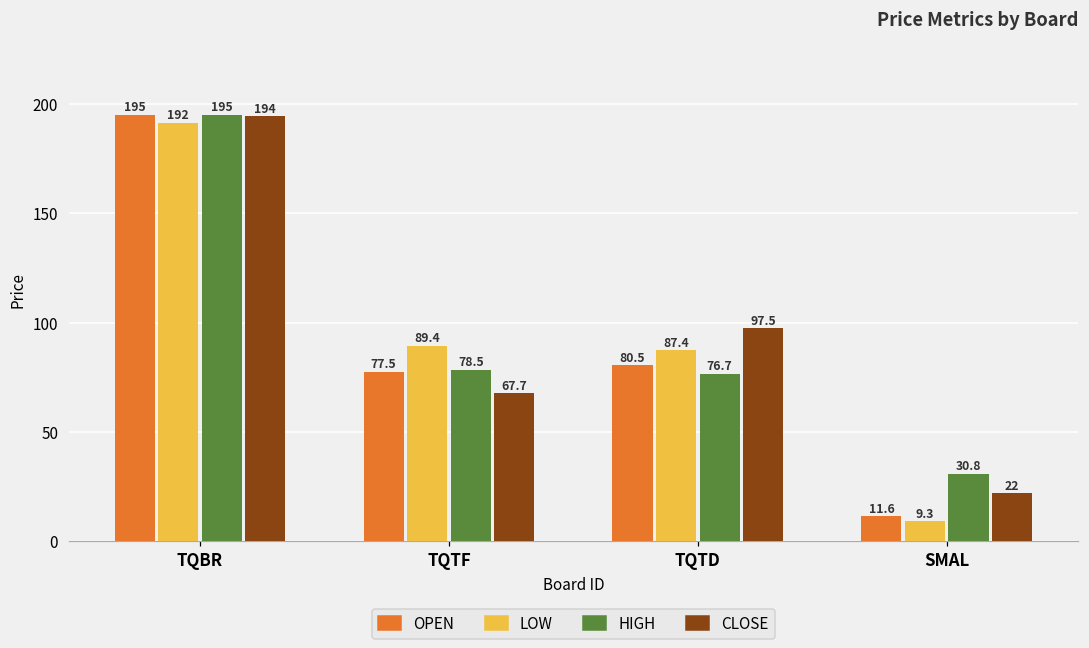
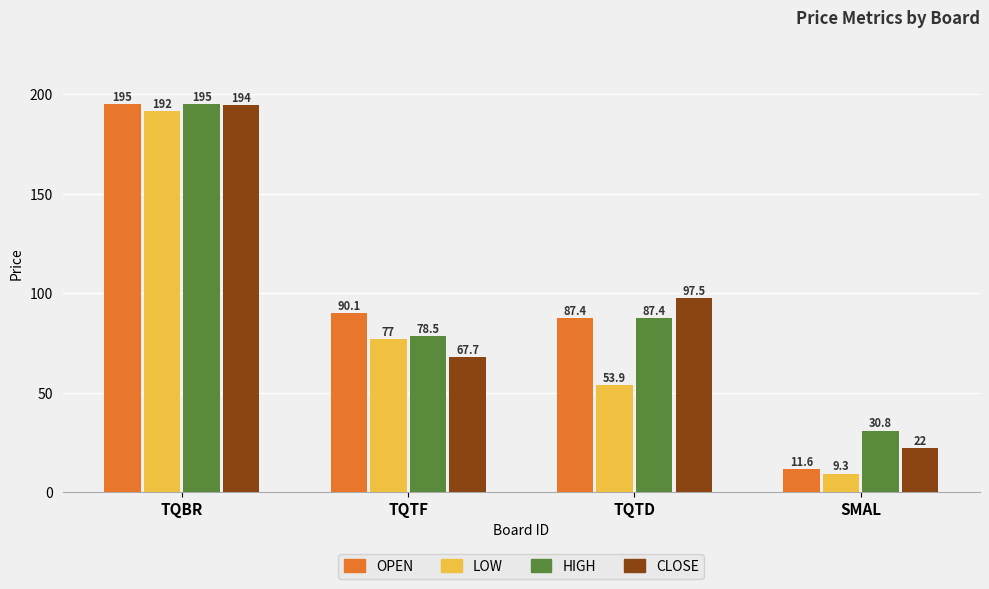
OPEN, TQTF: 77.5 -> 90.1
LOW, TQTF: 89.4 -> 77
OPEN, TQTD: 80.5 -> 87.4
LOW, TQTD: 87.4 -> 53.9
HIGH, TQTD: 76.7 -> 87.4
